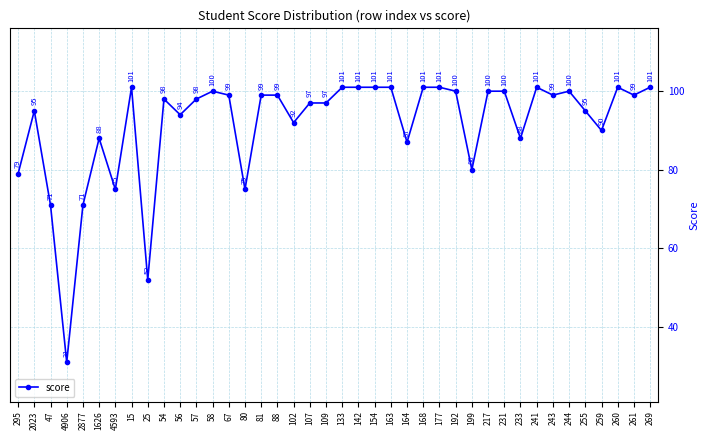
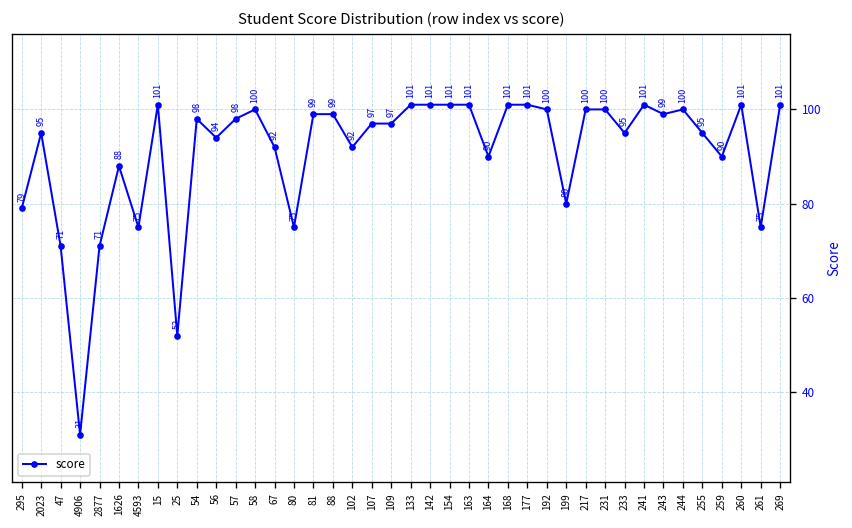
67: 99 -> 92
164: 87 -> 90
233: 88 -> 95
261: 99 -> 75
